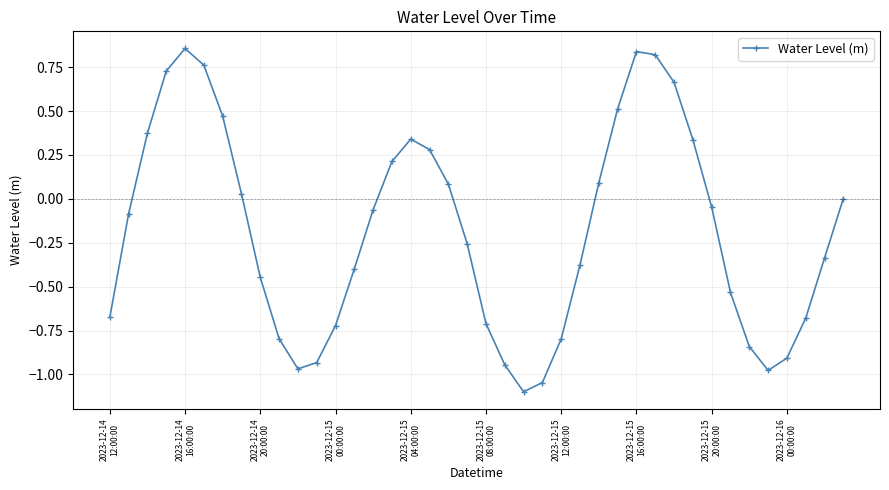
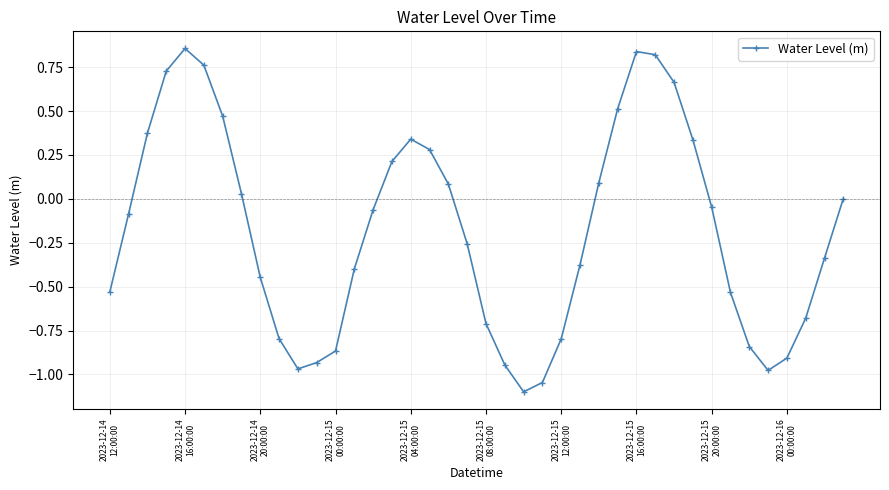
2023-12-14 12:00:00: -0.67 -> -0.53
2023-12-15 00:00:00: -0.72 -> -0.87
